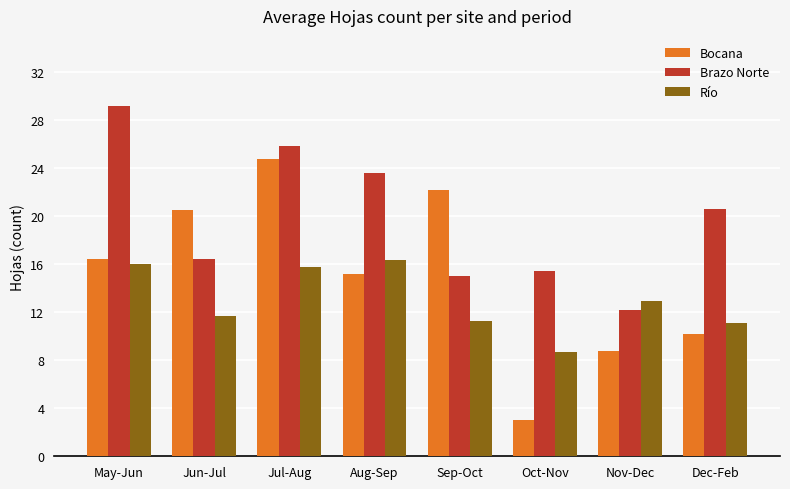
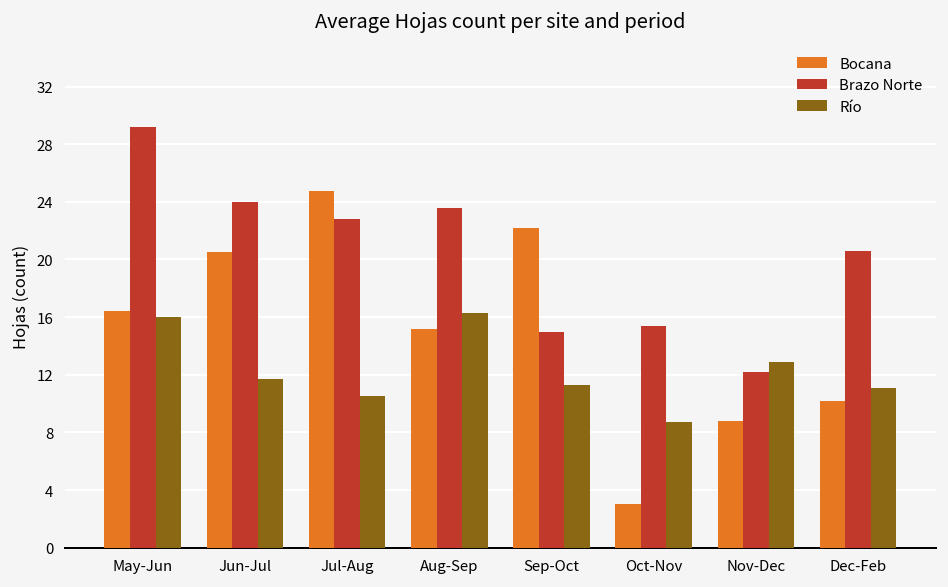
Brazo Norte, Jun-Jul: 16.4 -> 24.0
Brazo Norte, Jul-Aug: 25.8 -> 22.8
Río, Jul-Aug: 15.8 -> 10.5
